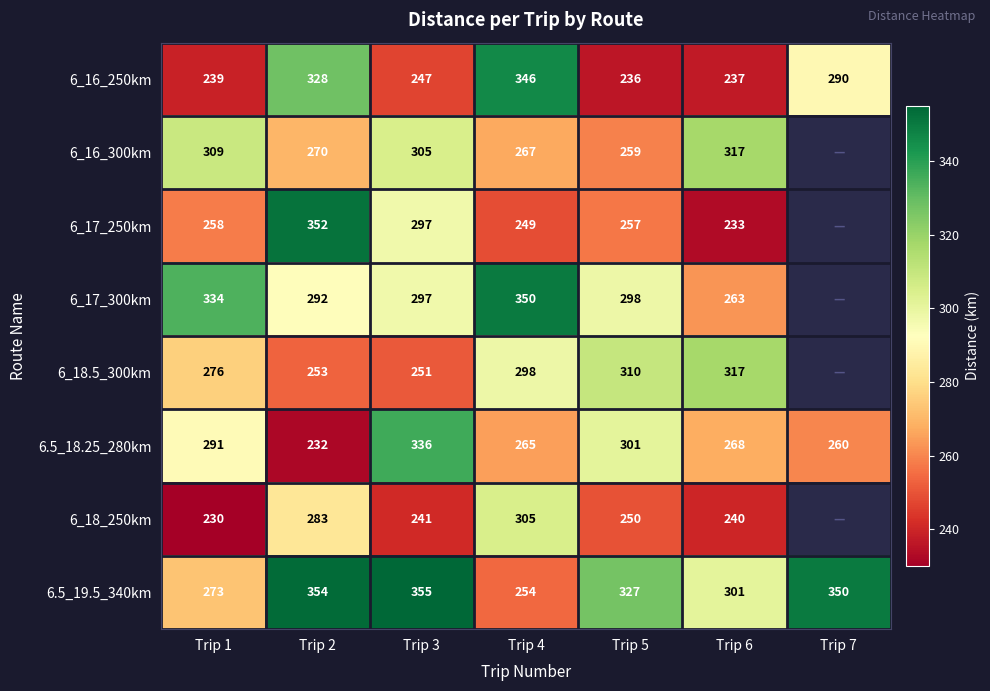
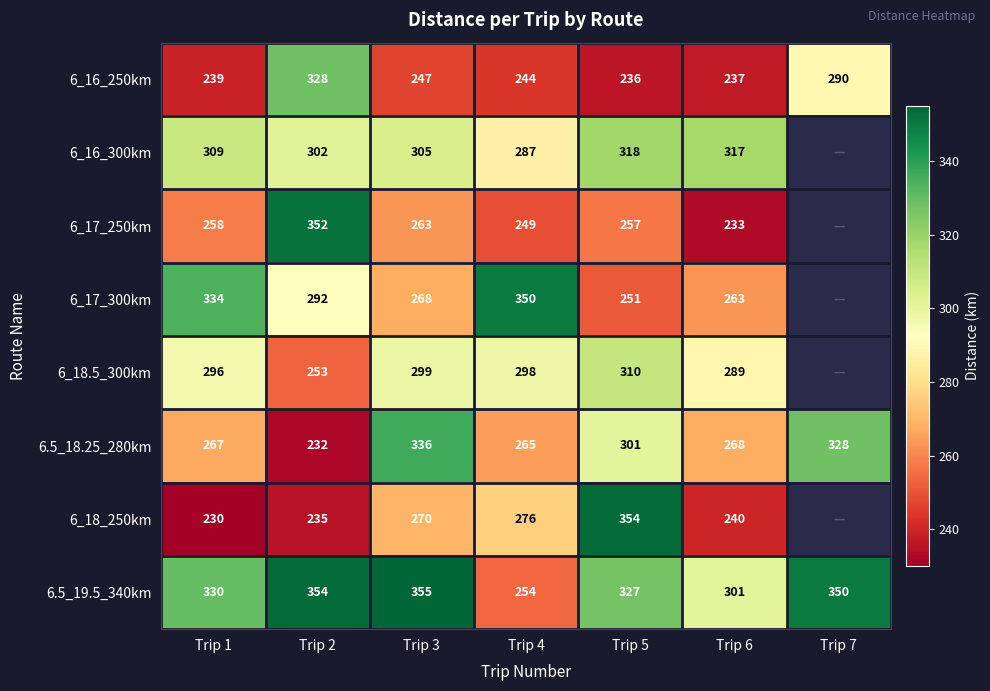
6_16_250km, Trip 4: 346 -> 244
6_16_300km, Trip 2: 270 -> 302
6_16_300km, Trip 4: 267 -> 287
6_16_300km, Trip 5: 259 -> 318
6_17_250km, Trip 3: 297 -> 263
6_17_300km, Trip 3: 297 -> 268
6_17_300km, Trip 5: 298 -> 251
6_18.5_300km, Trip 1: 276 -> 296
6_18.5_300km, Trip 3: 251 -> 299
6_18.5_300km, Trip 6: 317 -> 289
6.5_18.25_280km, Trip 1: 291 -> 267
6.5_18.25_280km, Trip 7: 260 -> 328
6_18_250km, Trip 2: 283 -> 235
6_18_250km, Trip 3: 241 -> 270
6_18_250km, Trip 4: 305 -> 276
6_18_250km, Trip 5: 250 -> 354
6.5_19.5_340km, Trip 1: 273 -> 330
